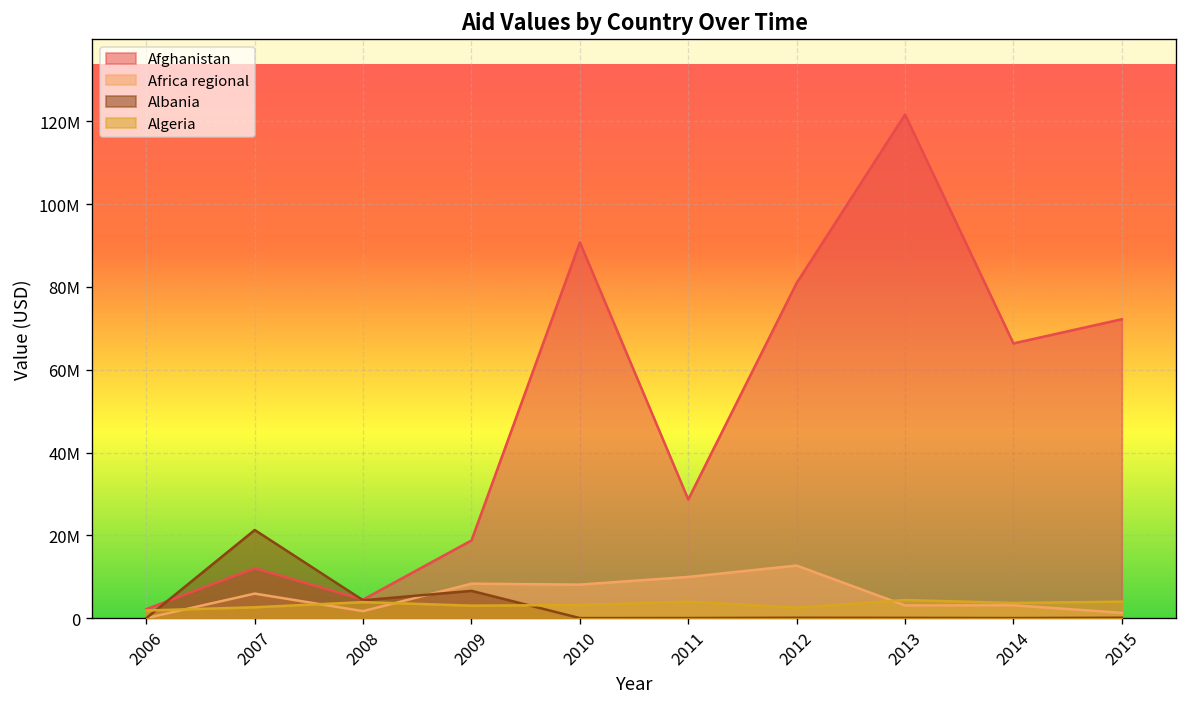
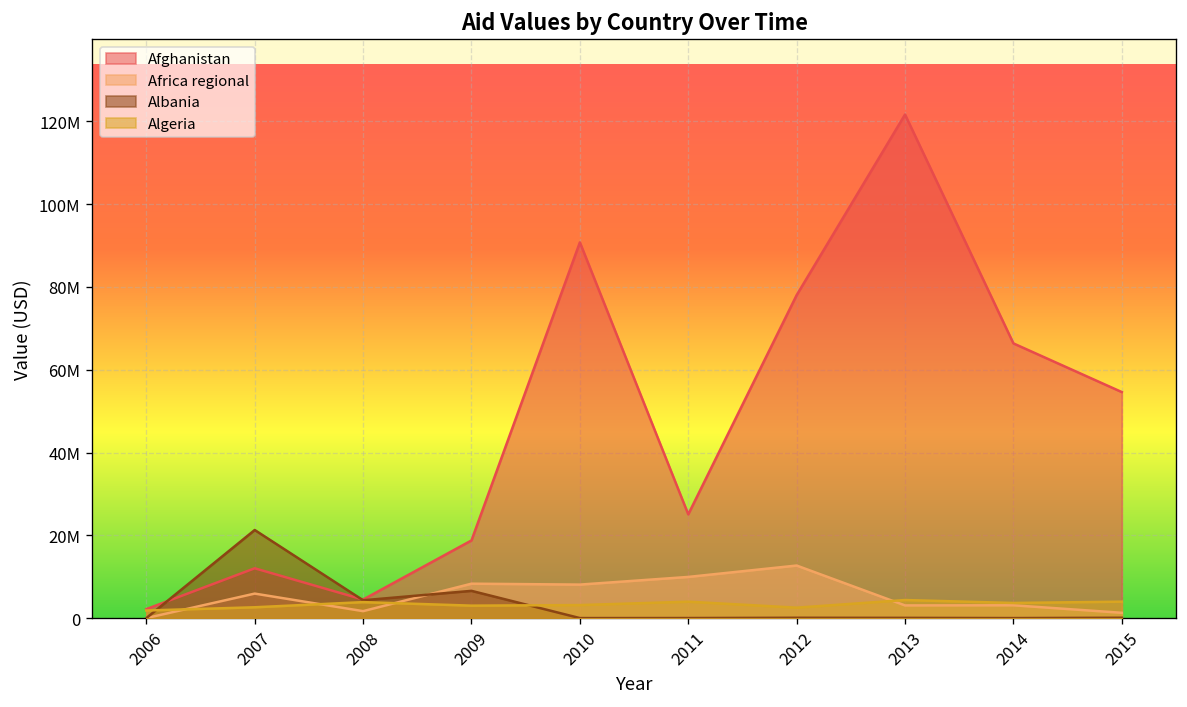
Afghanistan, 2011: 29000000 -> 25000000
Afghanistan, 2012: 81000000 -> 78000000
Afghanistan, 2015: 72000000 -> 55000000
